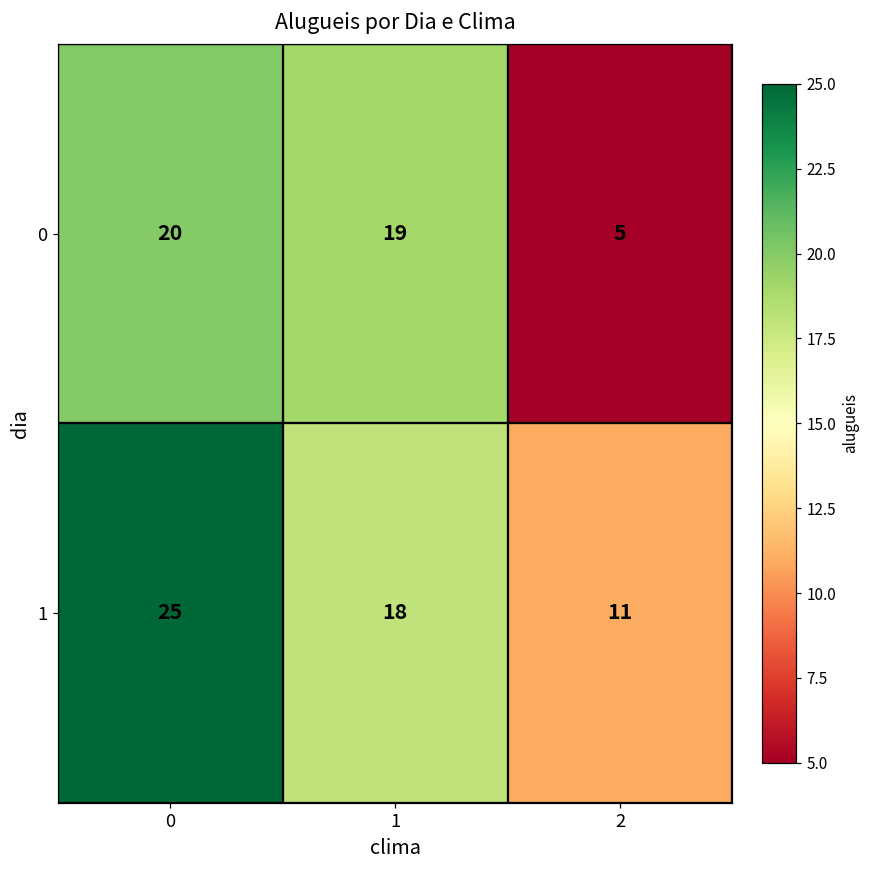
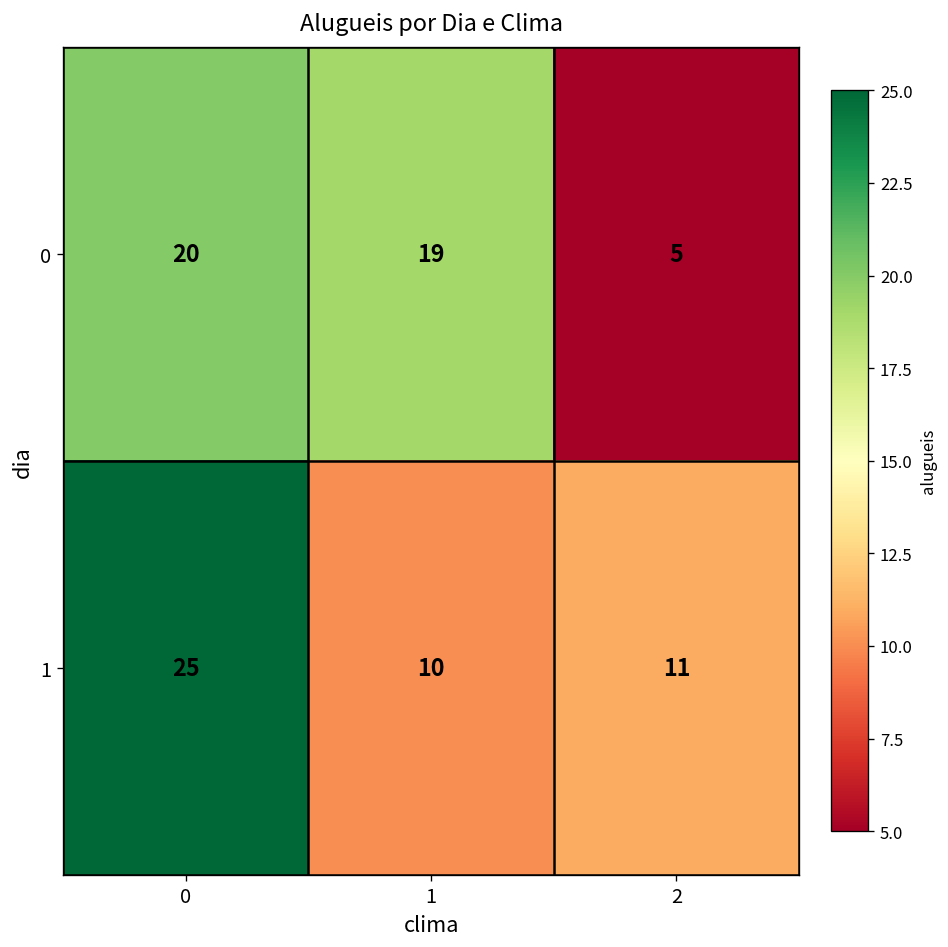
1, 1: 18 -> 10
